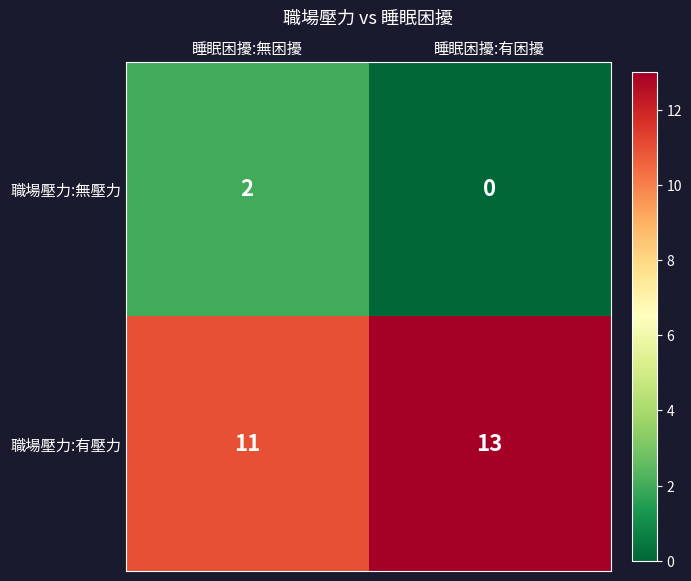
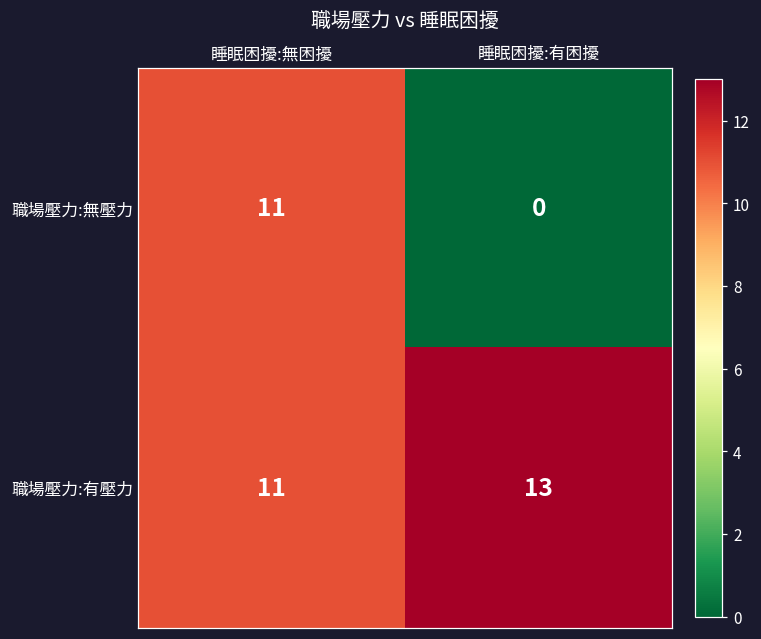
職場壓力:無壓力, 睡眠困擾:無困擾: 2 -> 11
